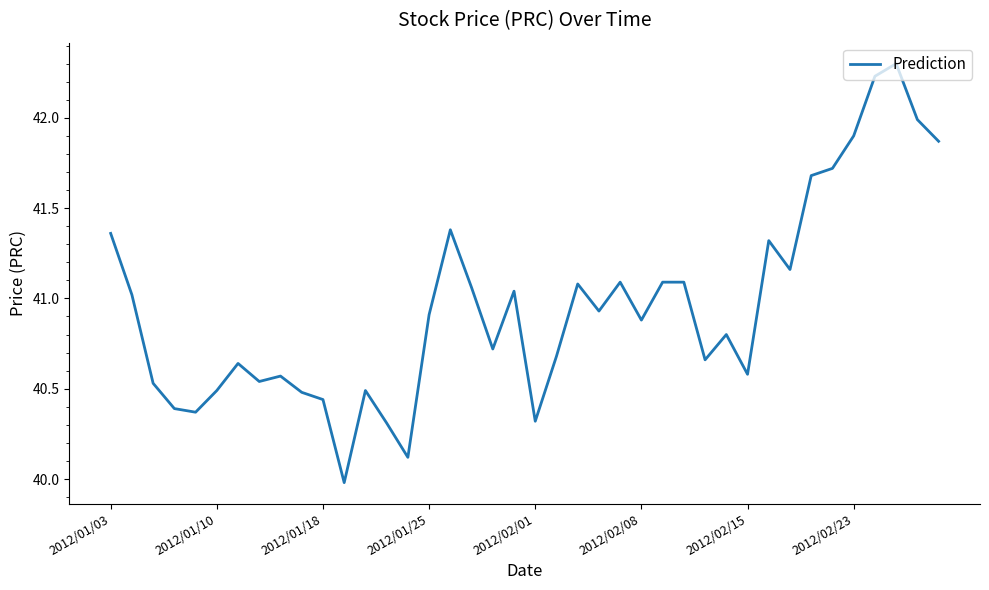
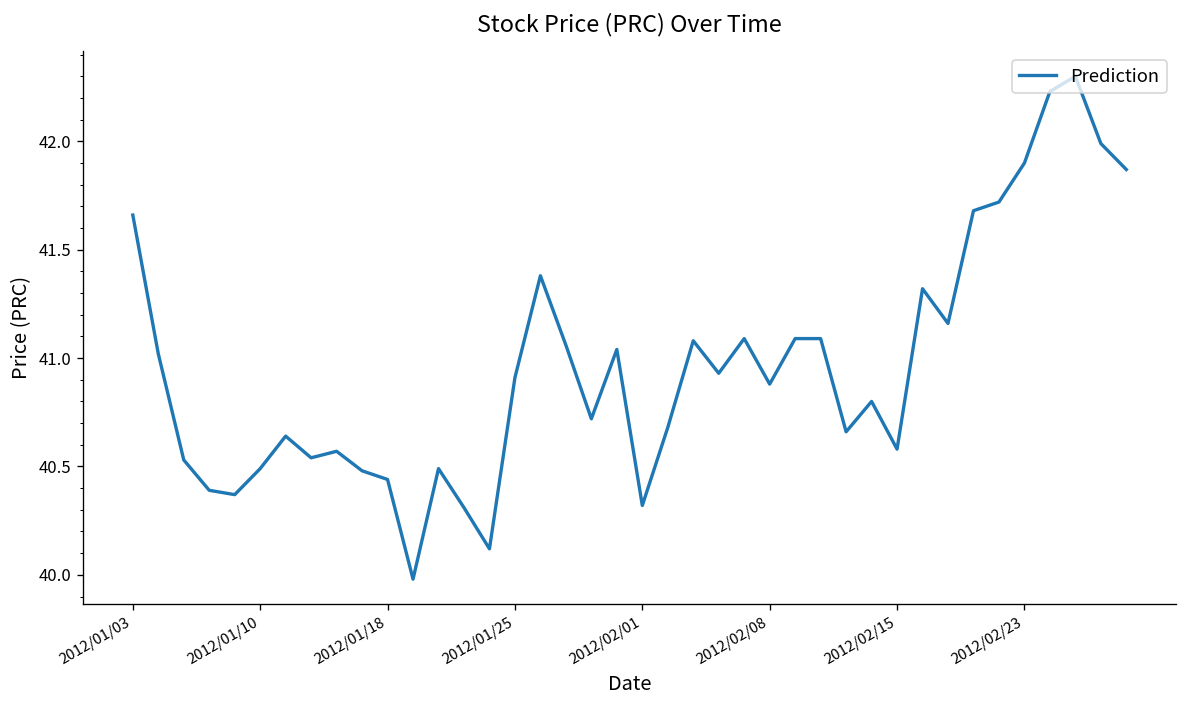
2012/01/03: 41.36 -> 41.66
